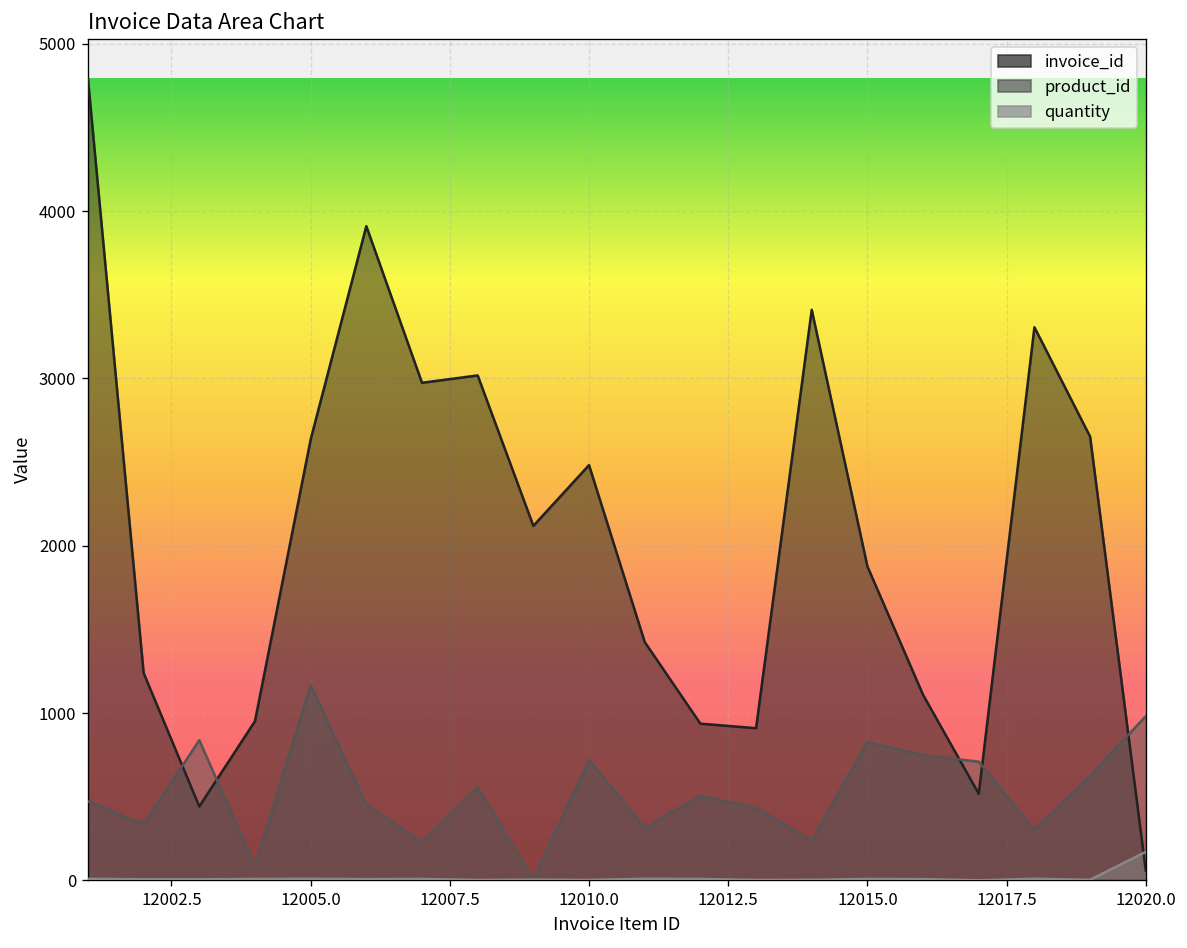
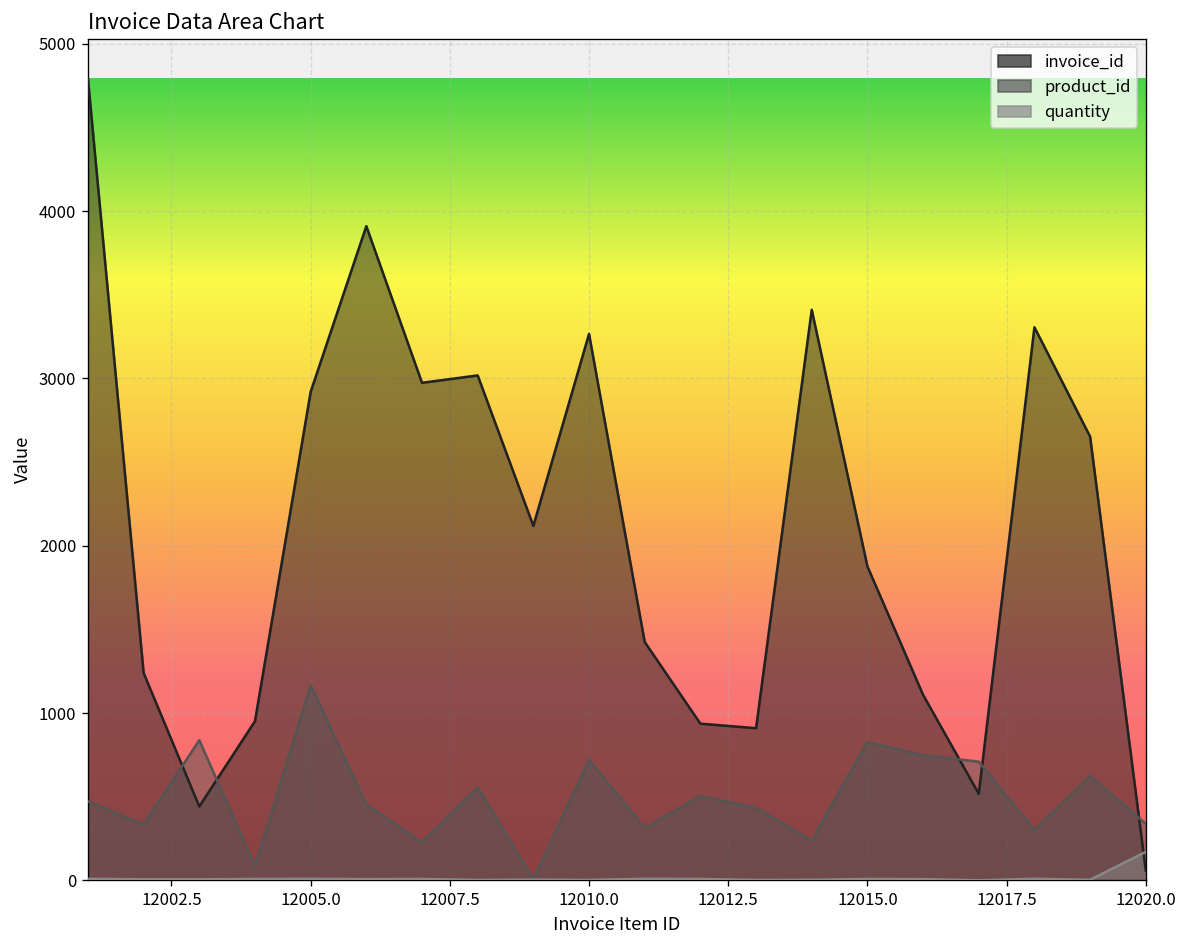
invoice_id, 12005.0: 2640 -> 2920
invoice_id, 12010.0: 2480 -> 3270
product_id, 12020.0: 980 -> 340
